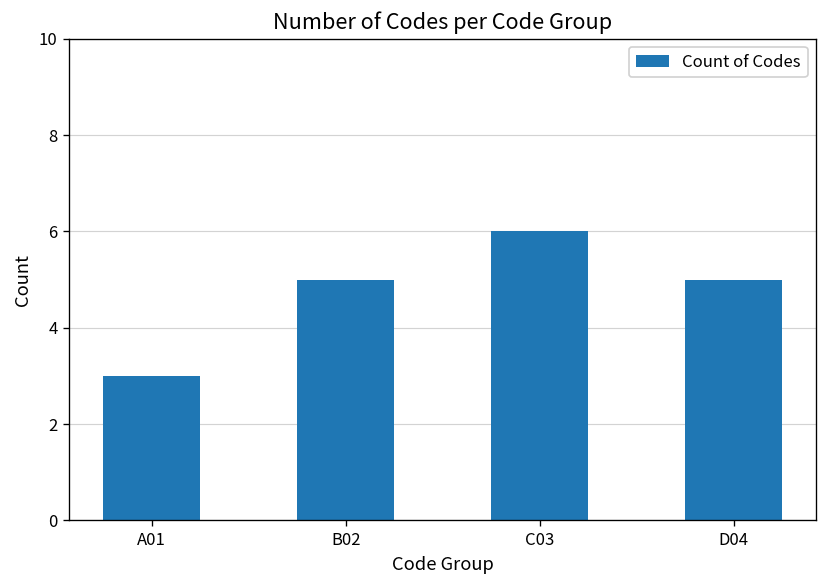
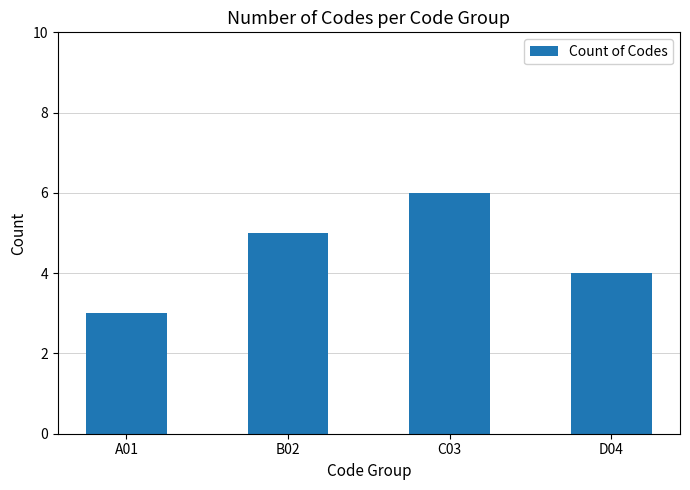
D04: 5 -> 4
